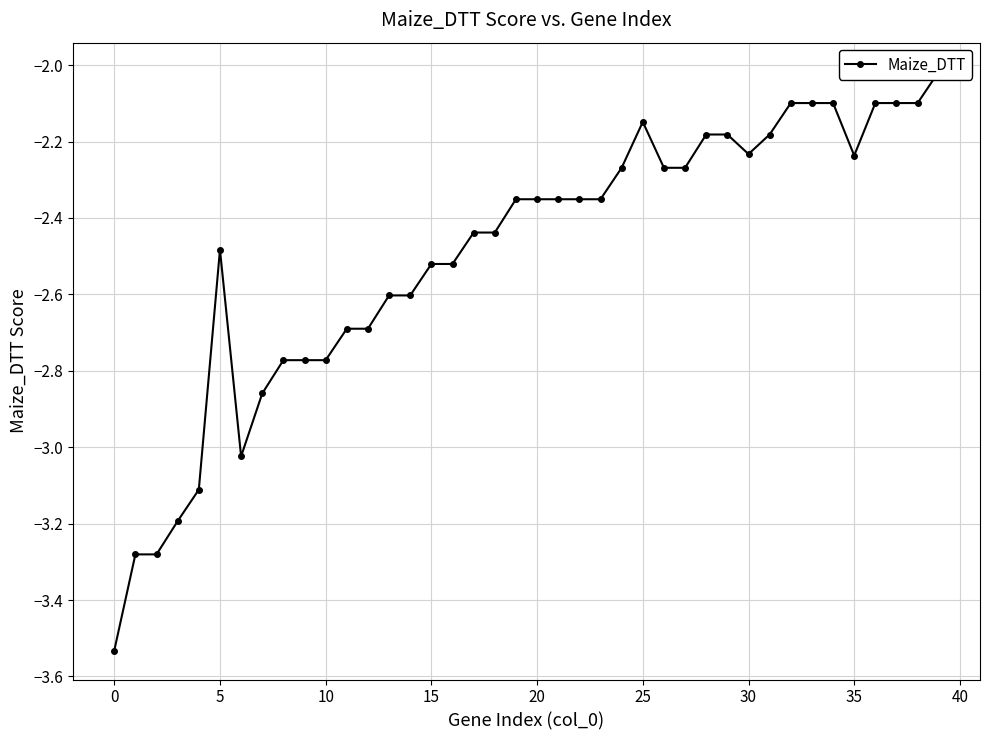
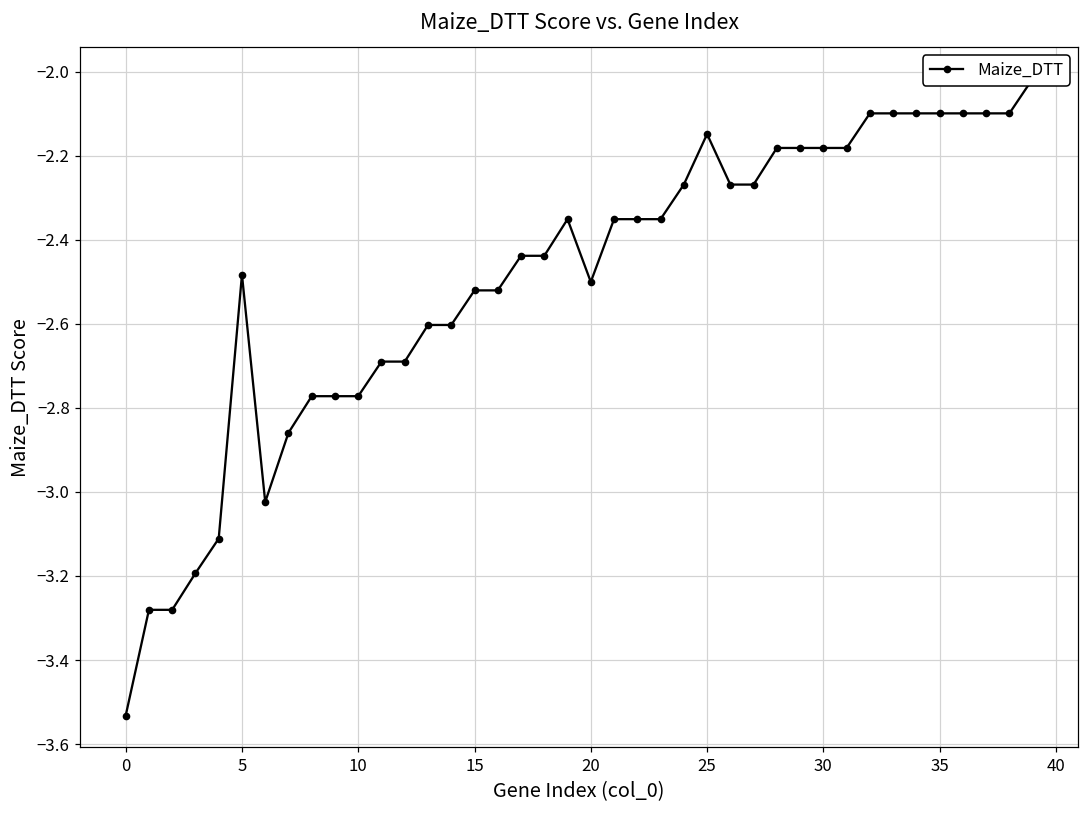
20: -2.35 -> -2.50
30: -2.23 -> -2.18
35: -2.24 -> -2.10
